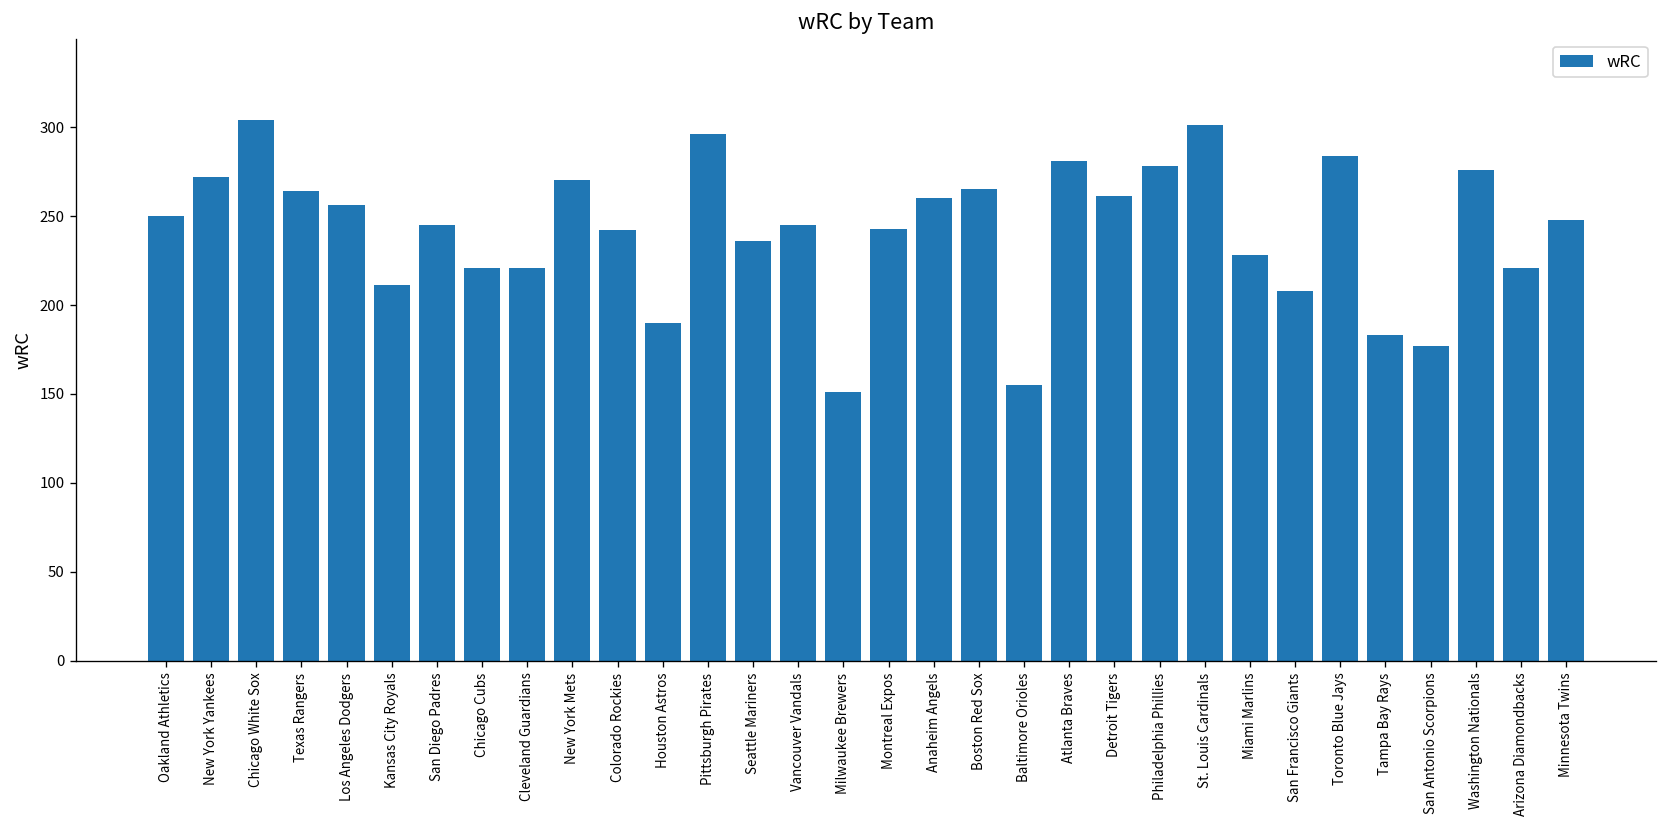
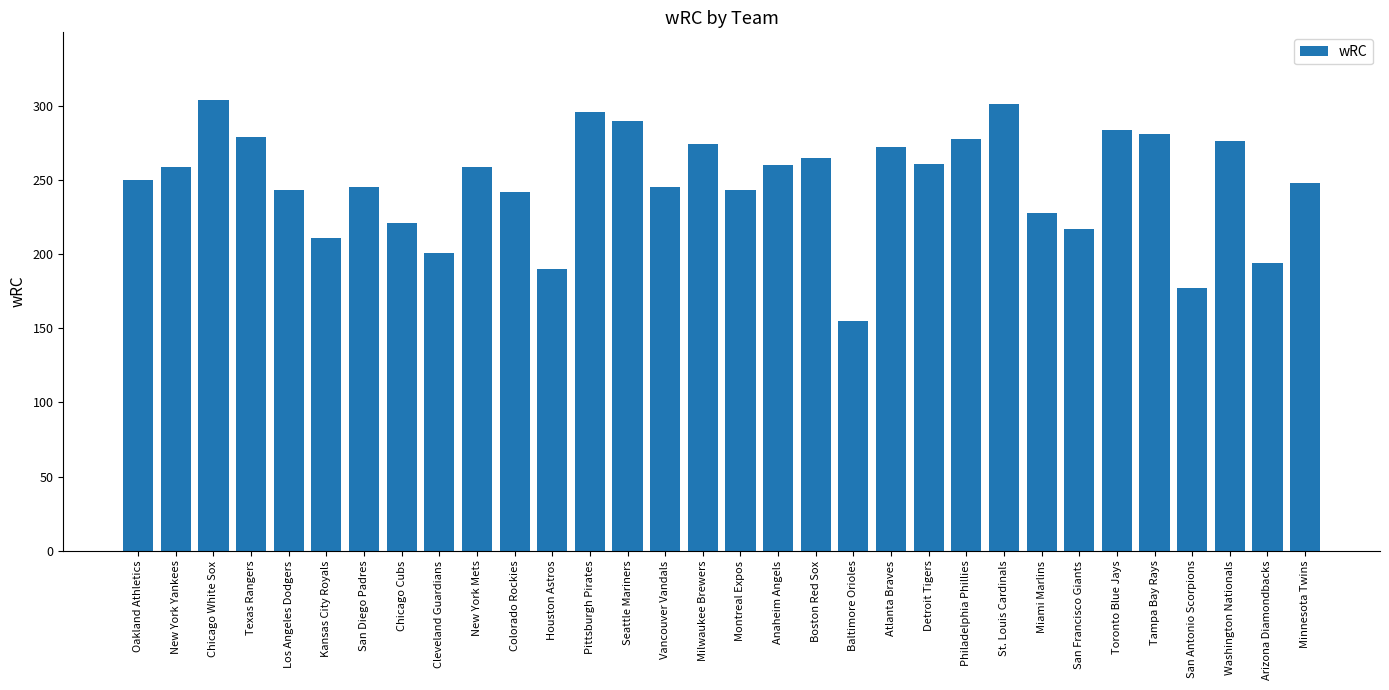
New York Yankees: 272 -> 259
Texas Rangers: 264 -> 279
Los Angeles Dodgers: 256 -> 243
Cleveland Guardians: 221 -> 201
New York Mets: 270 -> 259
Seattle Mariners: 236 -> 290
Milwaukee Brewers: 151 -> 274
Atlanta Braves: 281 -> 272
San Francisco Giants: 208 -> 217
Tampa Bay Rays: 183 -> 281
Arizona Diamondbacks: 221 -> 194
